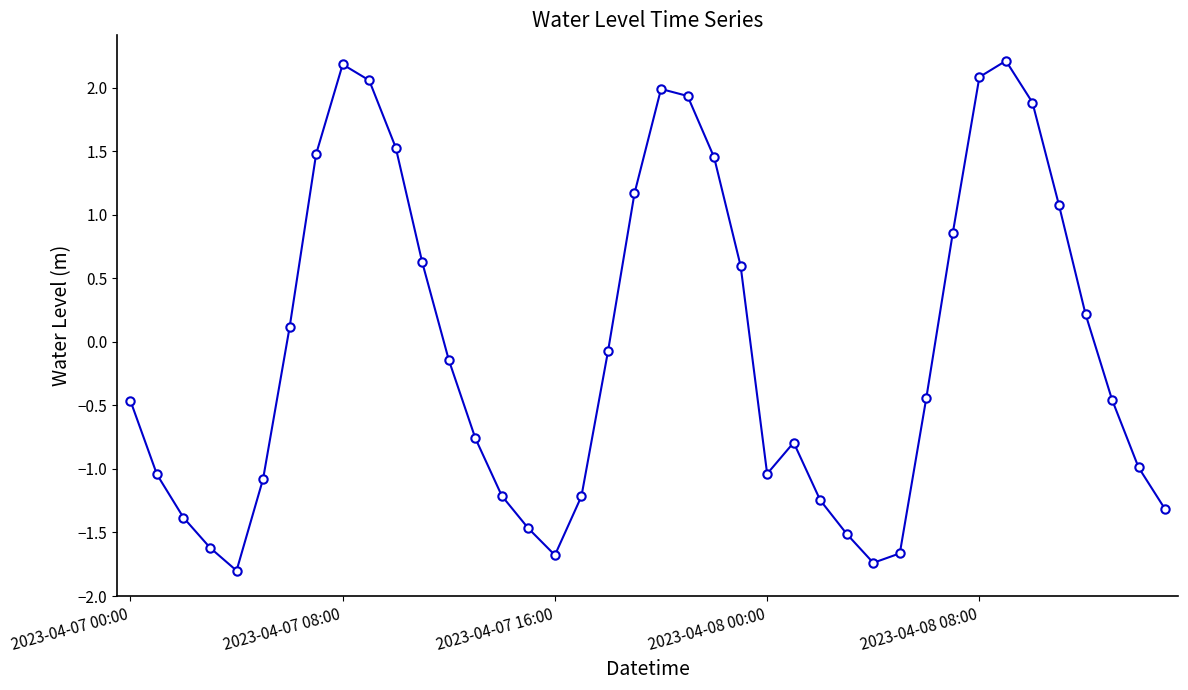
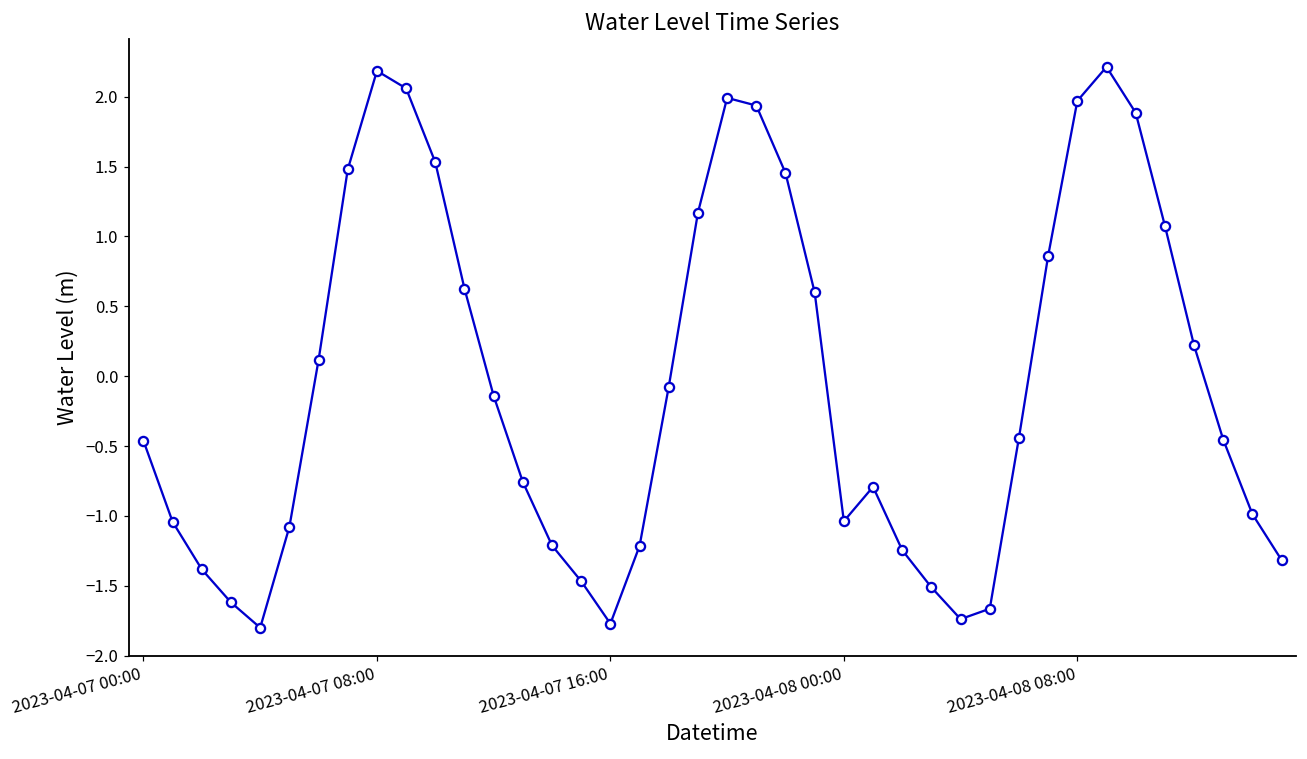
2023-04-07 16:00: -1.68 -> -1.77
2023-04-08 08:00: 2.09 -> 1.97
